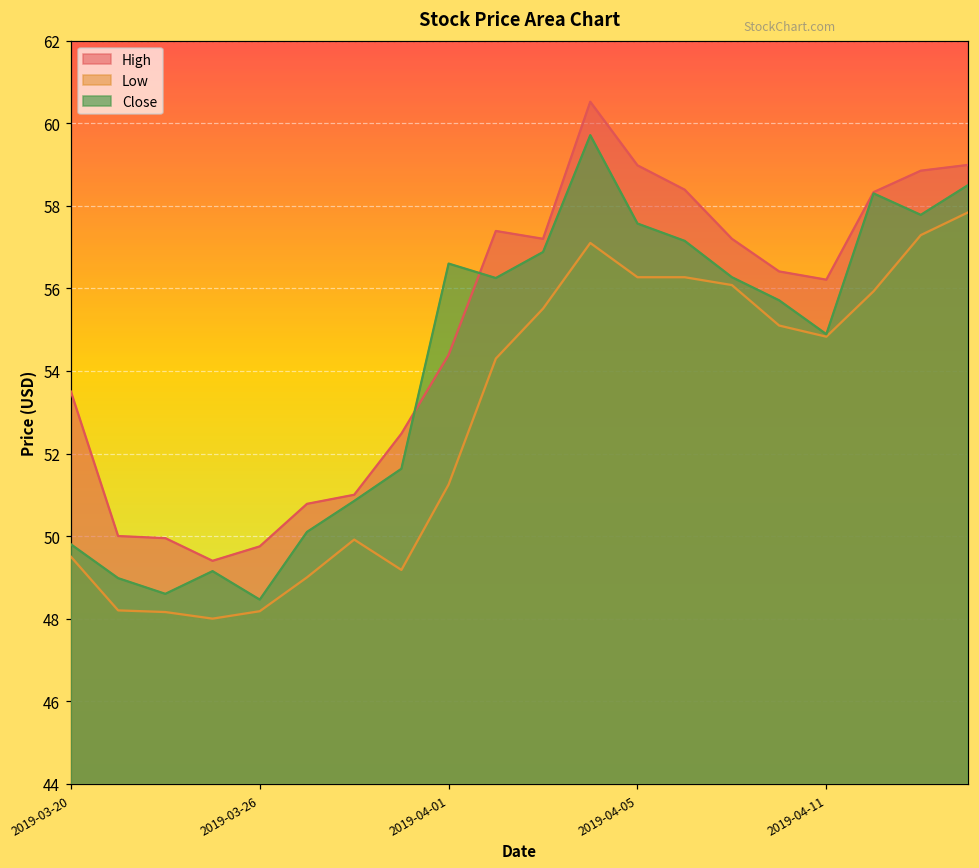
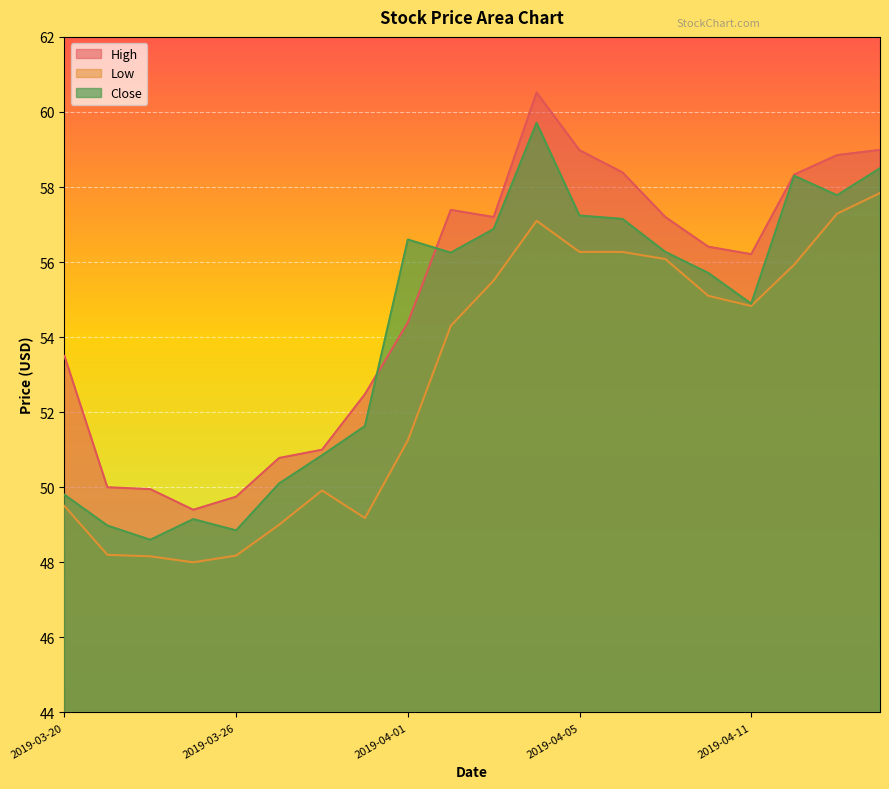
Close, 2019-03-26: 48.5 -> 48.9
Close, 2019-04-05: 57.6 -> 57.2
